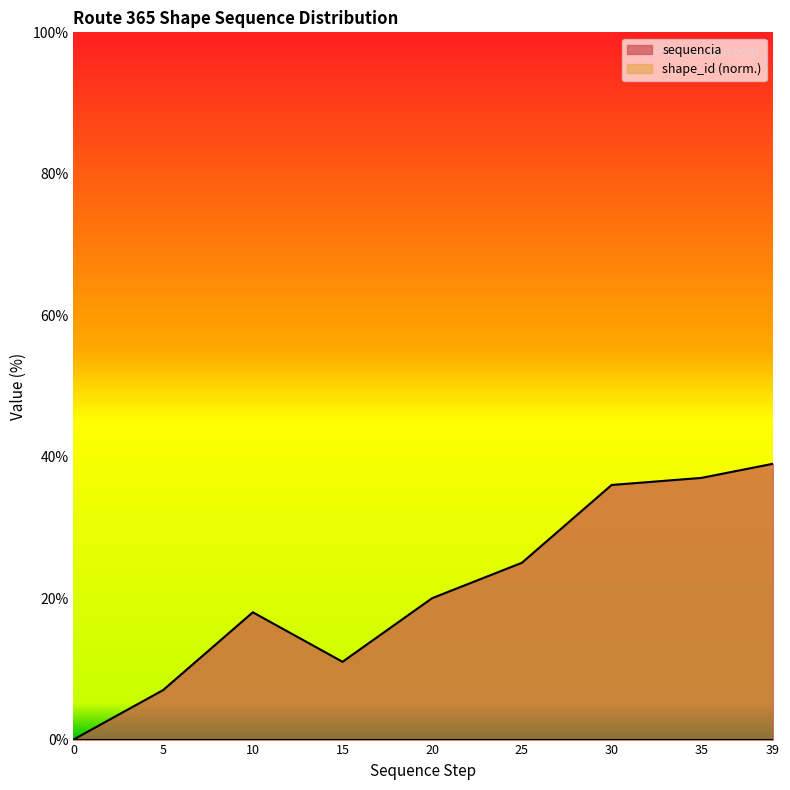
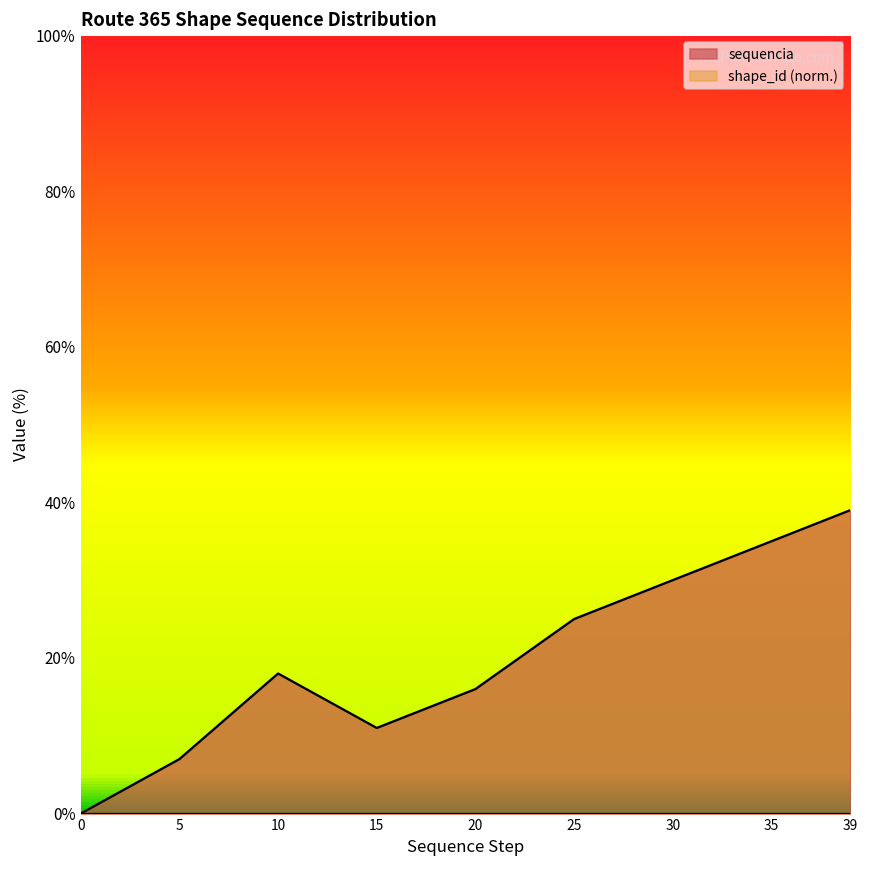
sequencia, 20: 20% -> 16%
sequencia, 30: 36% -> 30%
sequencia, 35: 37% -> 35%
